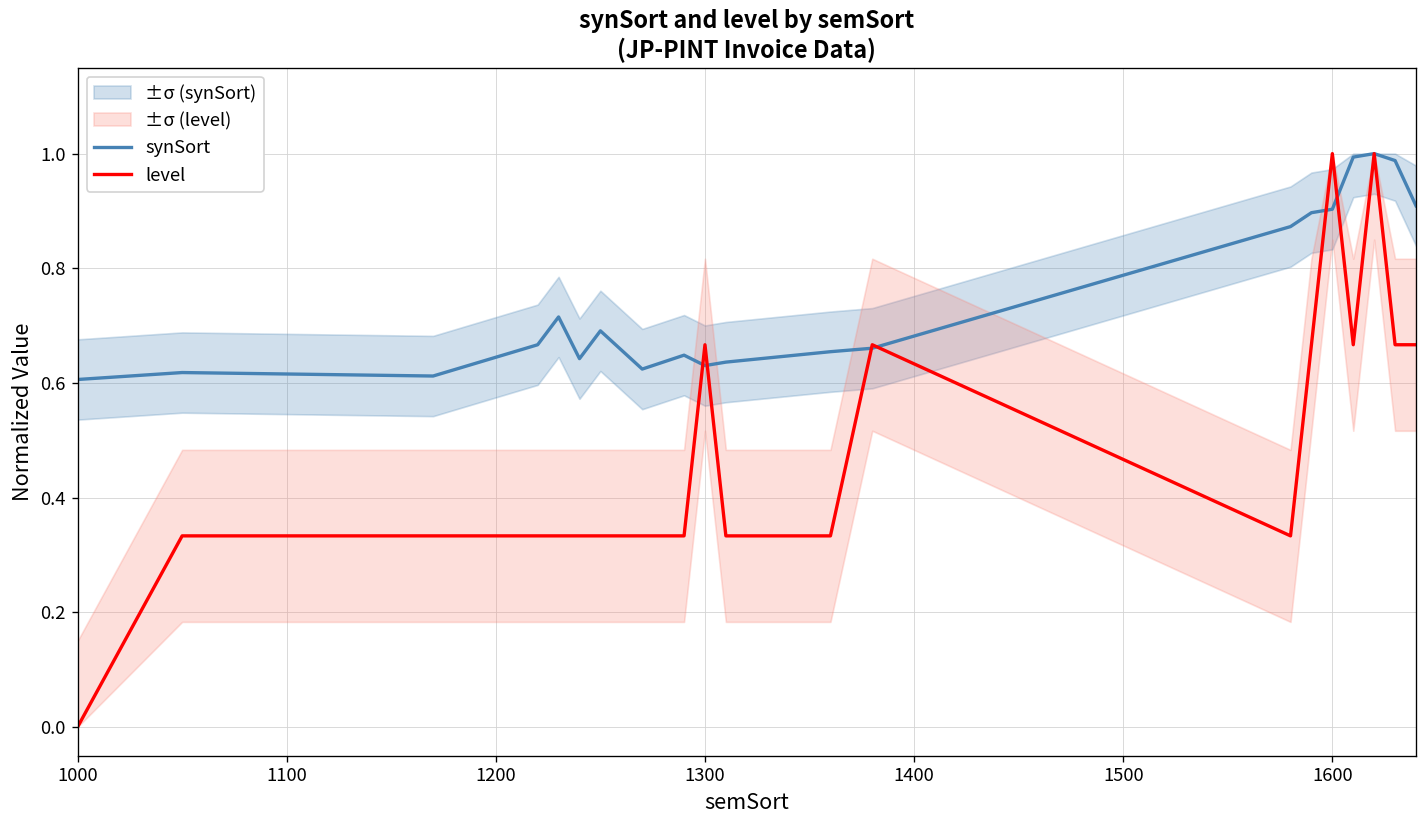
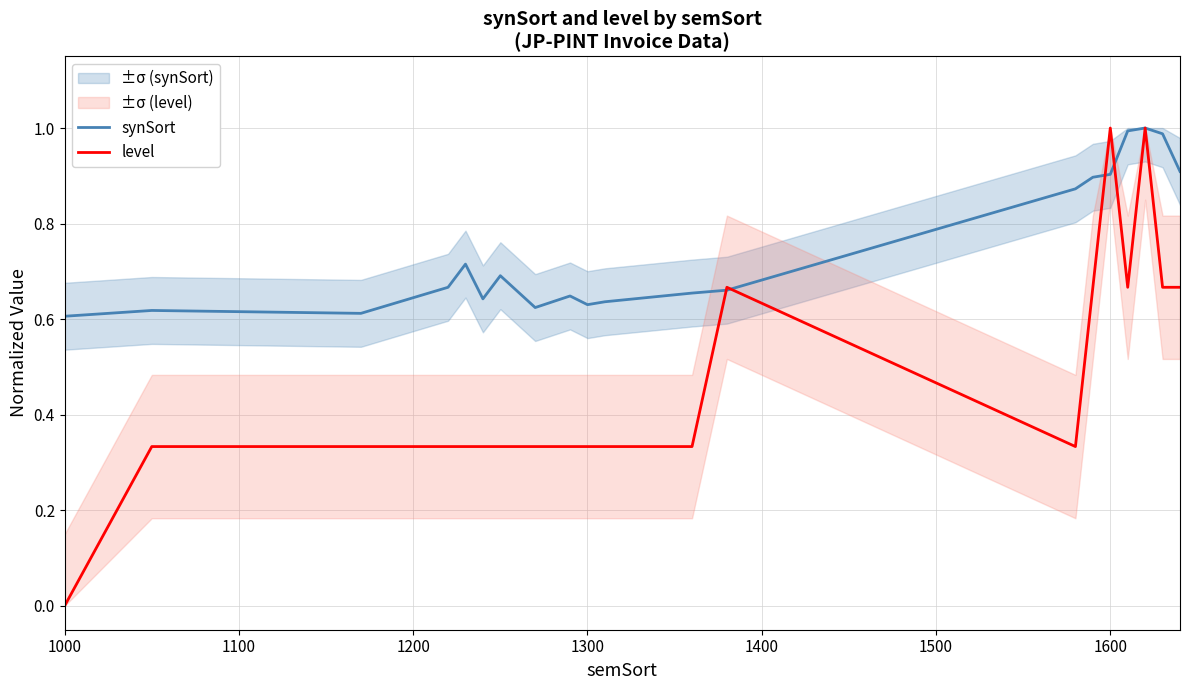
level, 1300: 0.67 -> 0.33
